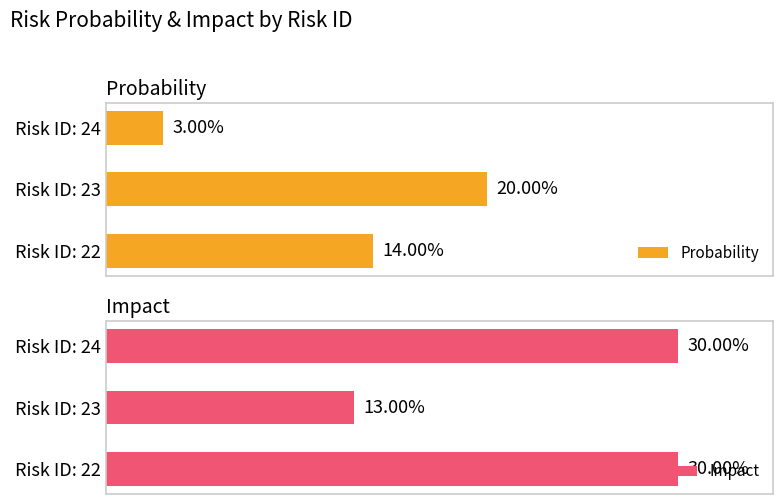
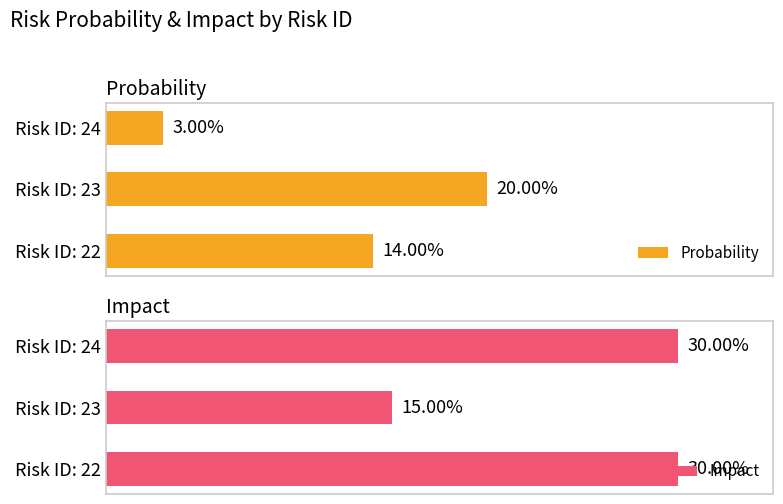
Impact, Risk ID: 23: 13.00% -> 15.00%
